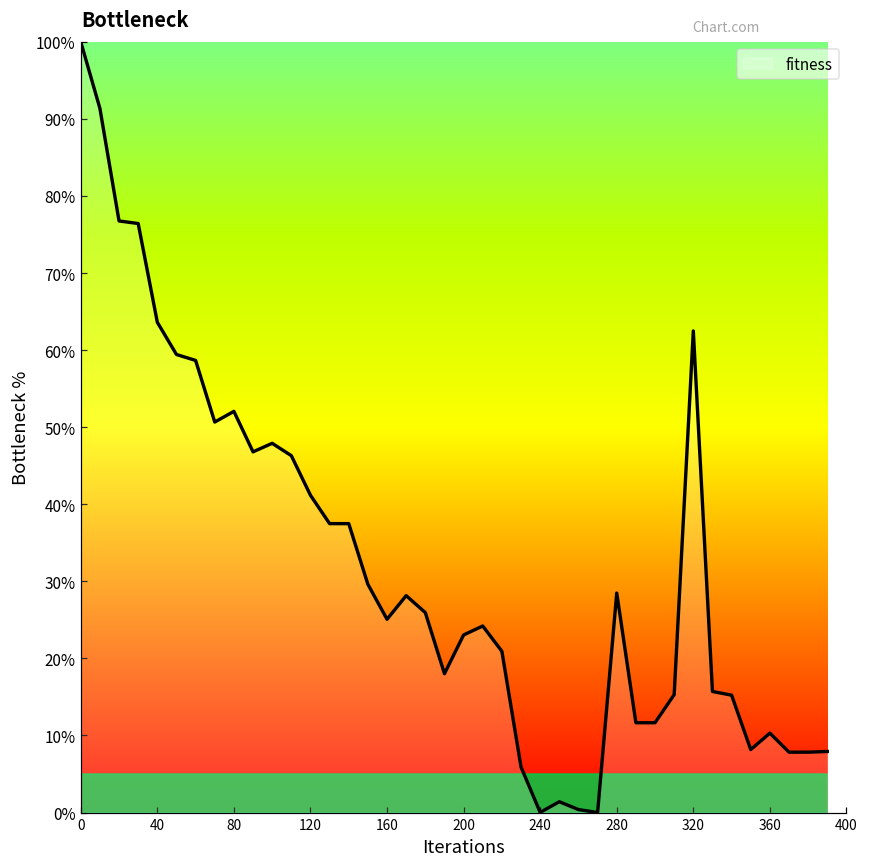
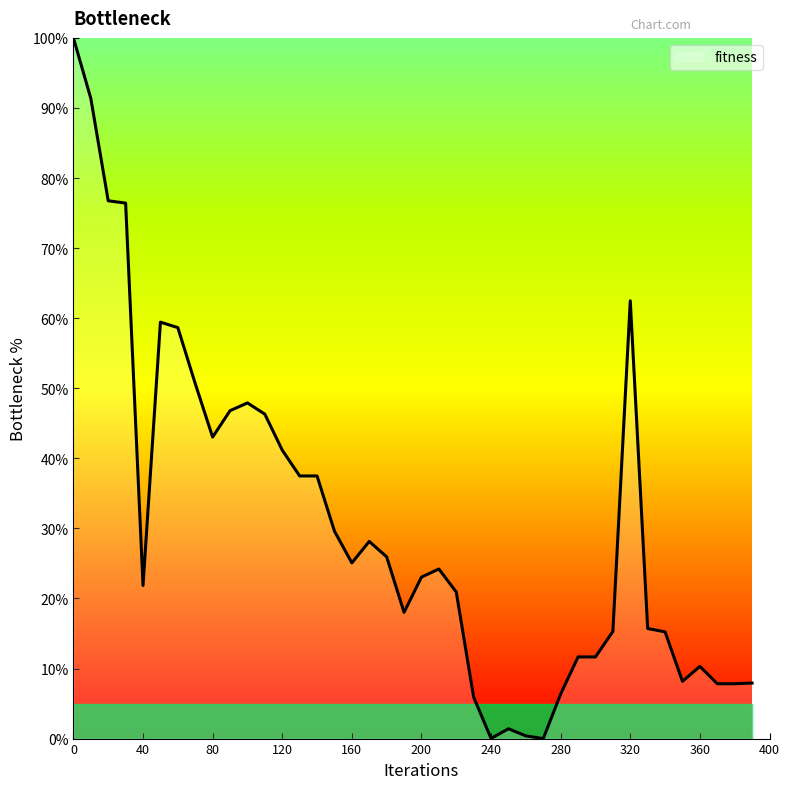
fitness, 40: 64% -> 22%
fitness, 80: 52% -> 43%
fitness, 280: 28% -> 6%
